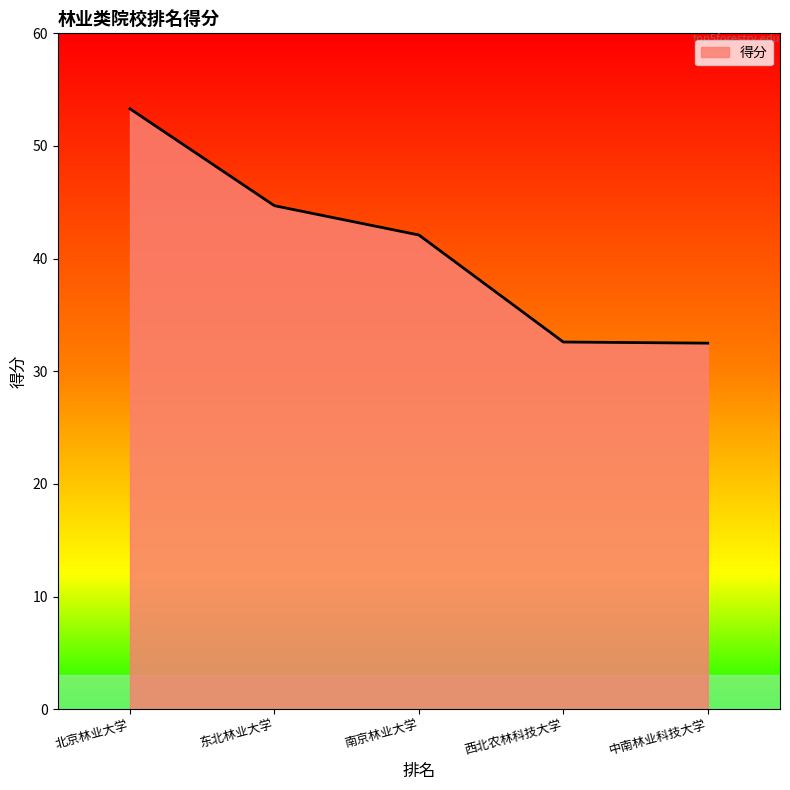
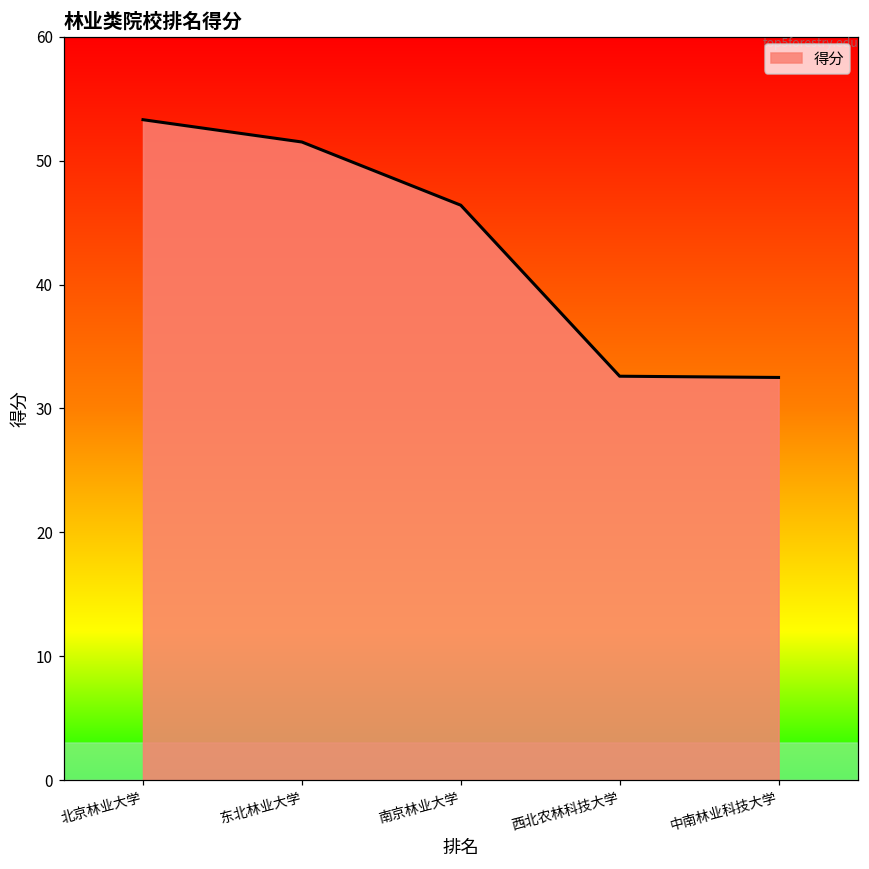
东北林业大学: 44.7 -> 51.5
南京林业大学: 42.1 -> 46.4
